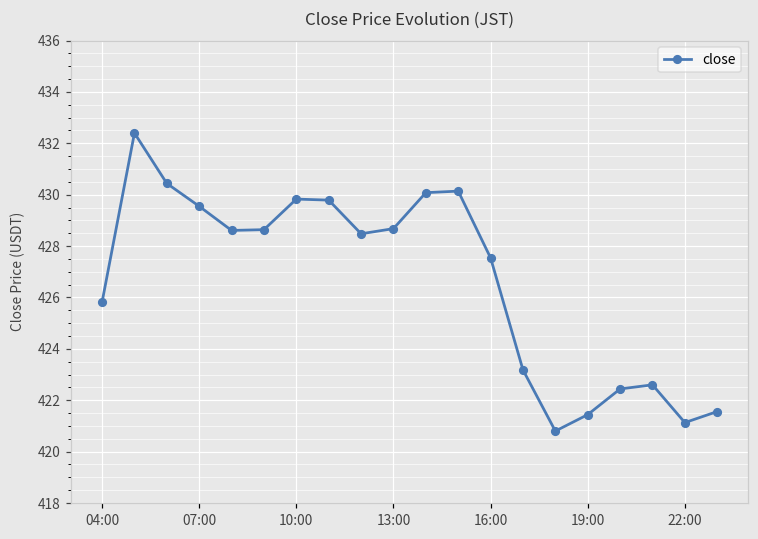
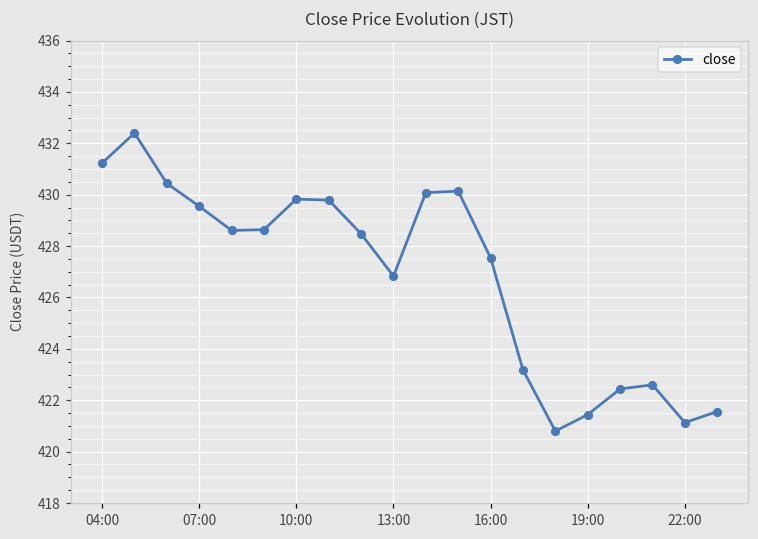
04:00: 425.8 -> 431.2
13:00: 428.7 -> 426.8
